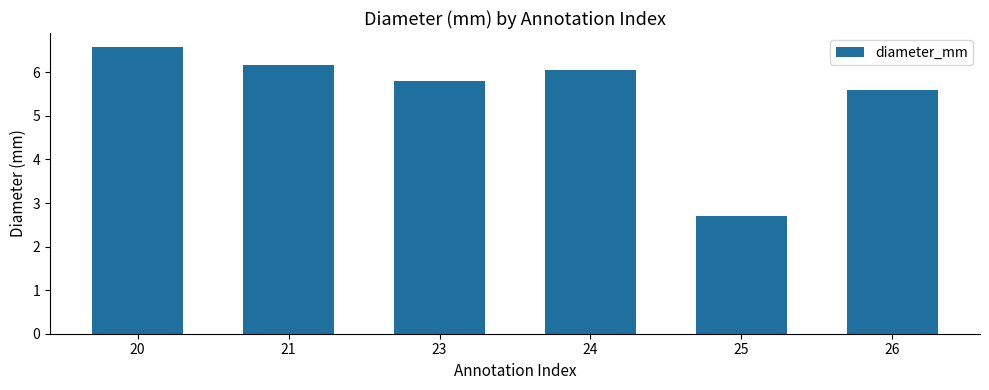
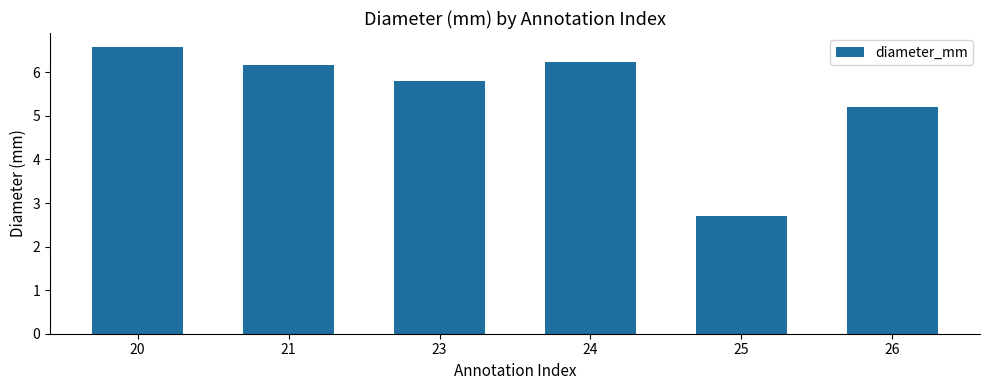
24: 6.0 -> 6.2
26: 5.6 -> 5.2
